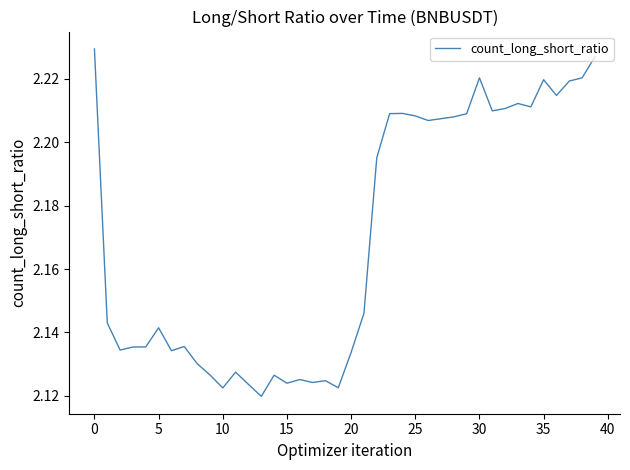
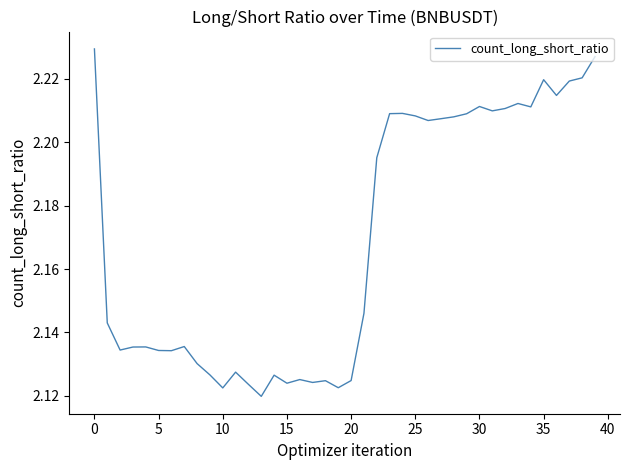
5: 2.141 -> 2.134
20: 2.134 -> 2.125
30: 2.220 -> 2.211
